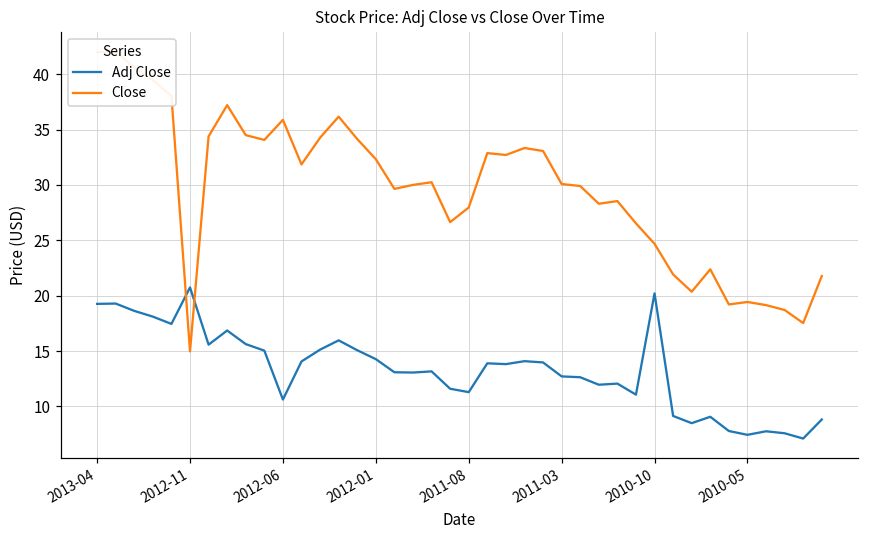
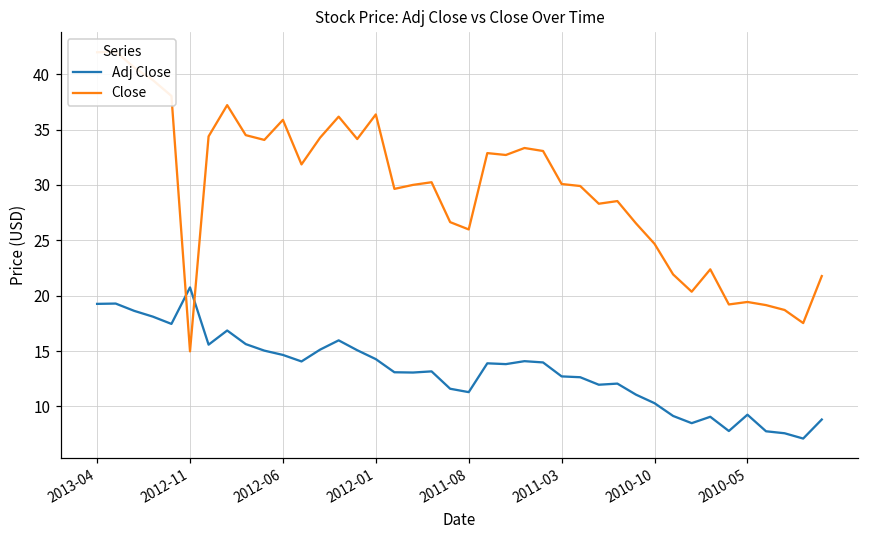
Adj Close, 2012-06: 10.6 -> 14.7
Close, 2012-01: 32.3 -> 36.4
Close, 2011-08: 28.0 -> 26.0
Adj Close, 2010-10: 20.2 -> 10.3
Adj Close, 2010-05: 7.4 -> 9.3
